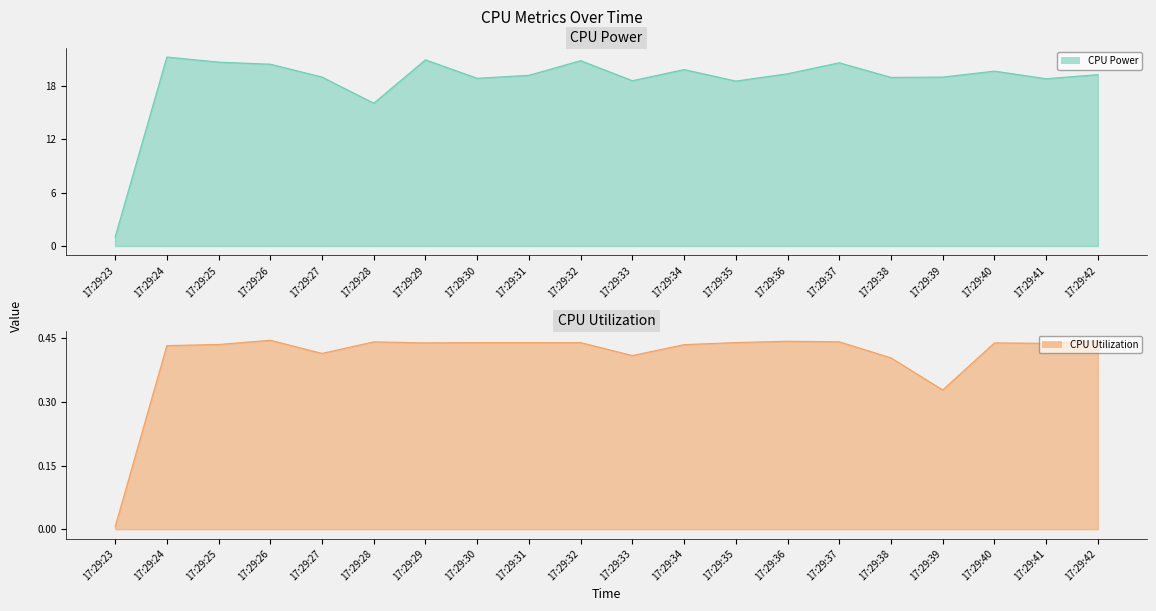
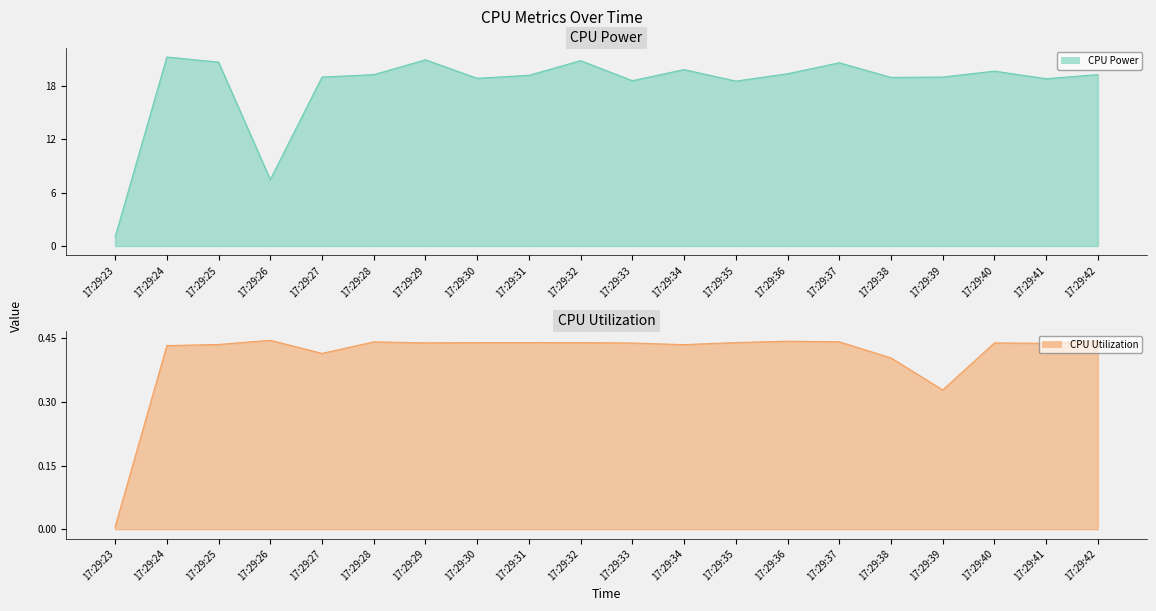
CPU Power, 17:29:26: 20 -> 7
CPU Power, 17:29:28: 16 -> 19
CPU Utilization, 17:29:33: 0.41 -> 0.44
